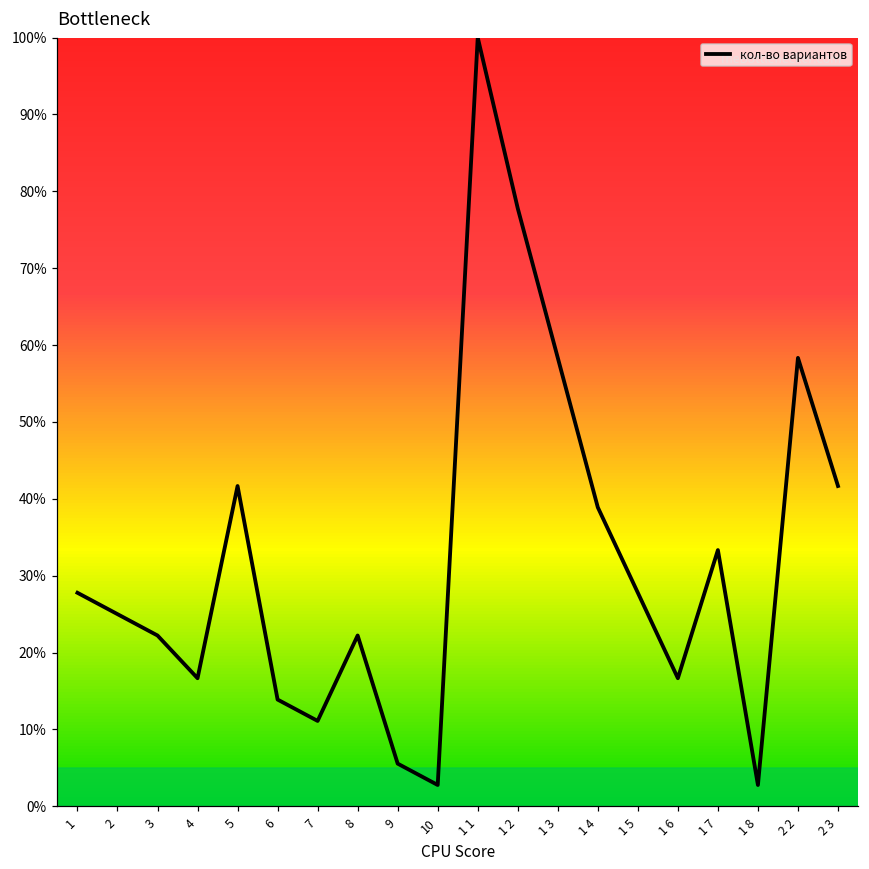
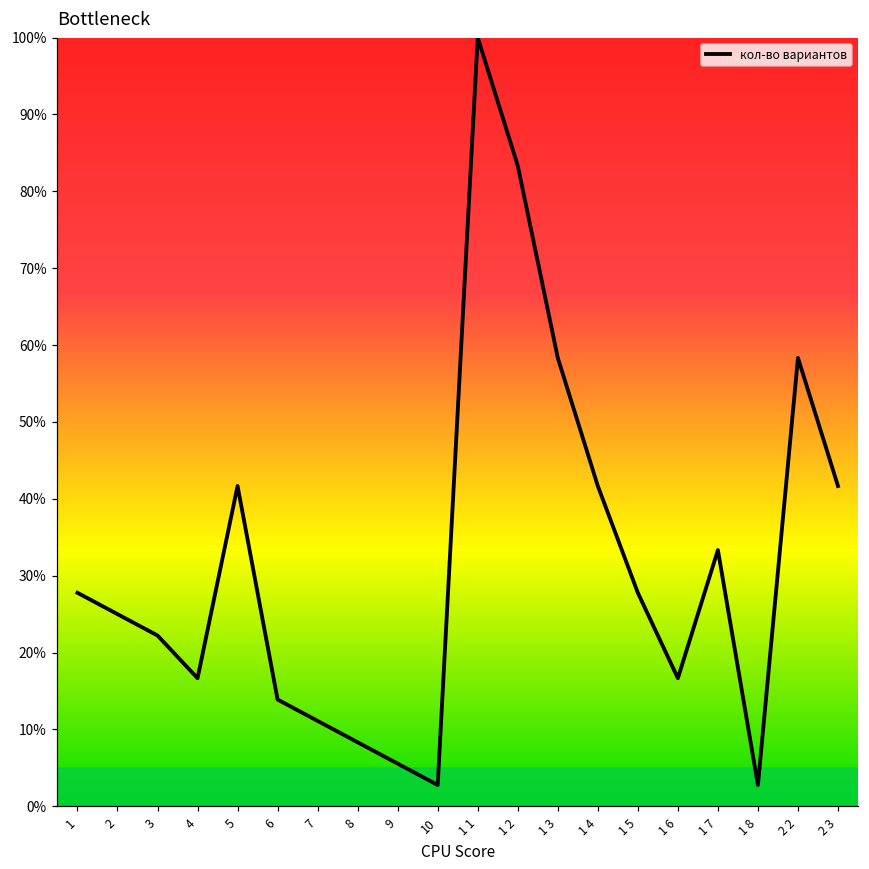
8: 22% -> 8%
1 2: 78% -> 83%
1 4: 39% -> 42%
